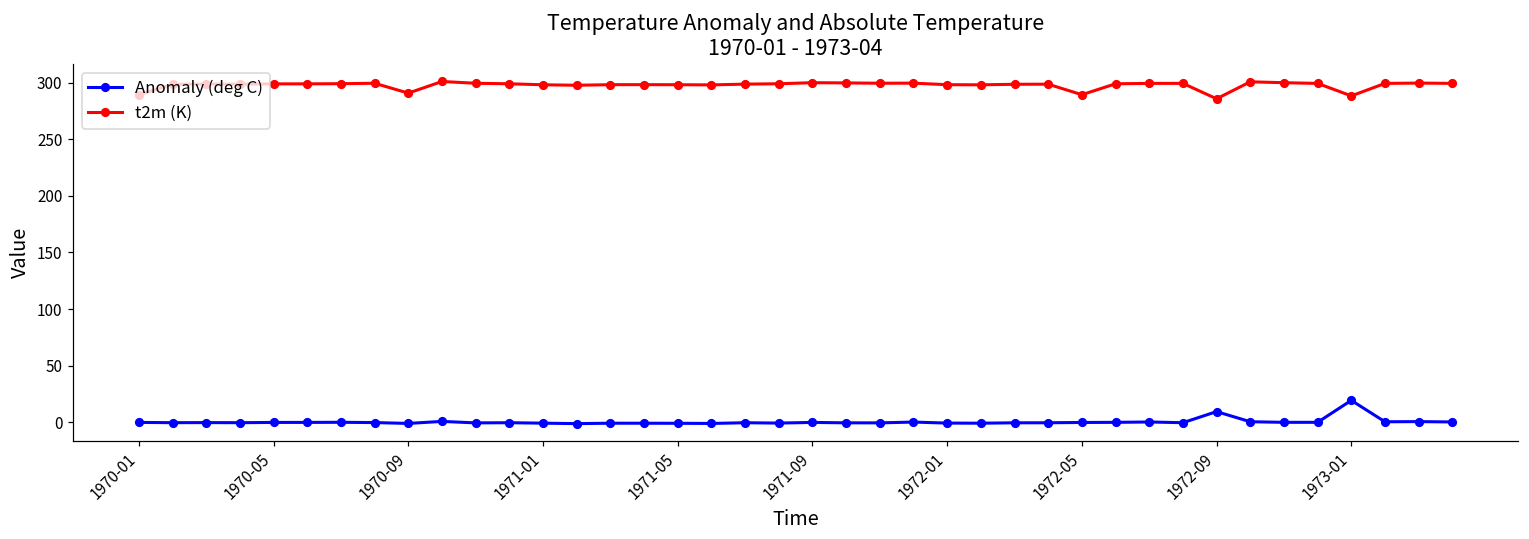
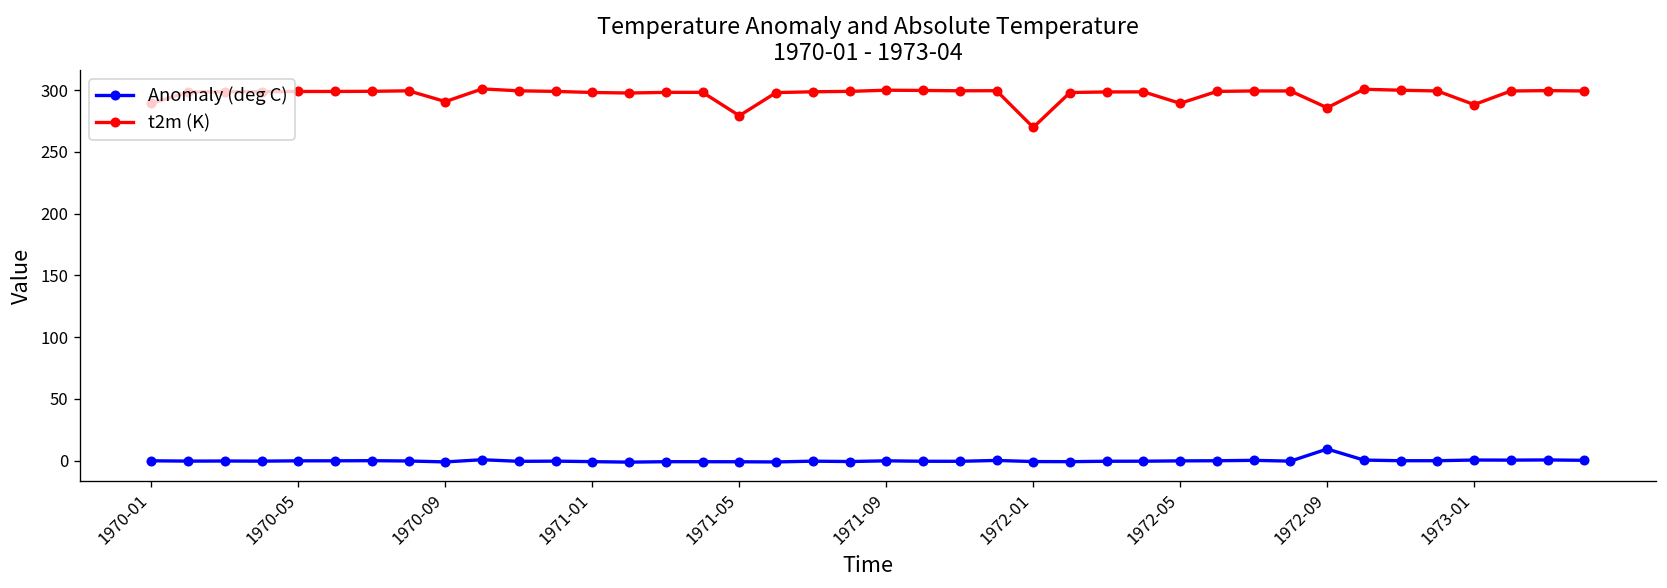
t2m (K), 1971-05: 298 -> 279
t2m (K), 1972-01: 298 -> 270
Anomaly (deg C), 1973-01: 19 -> 0
